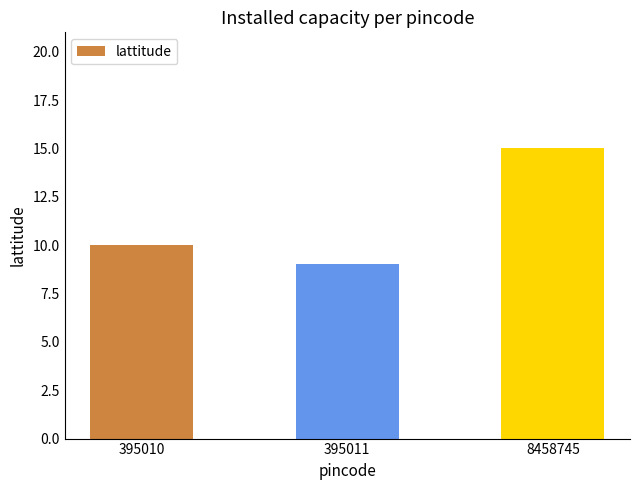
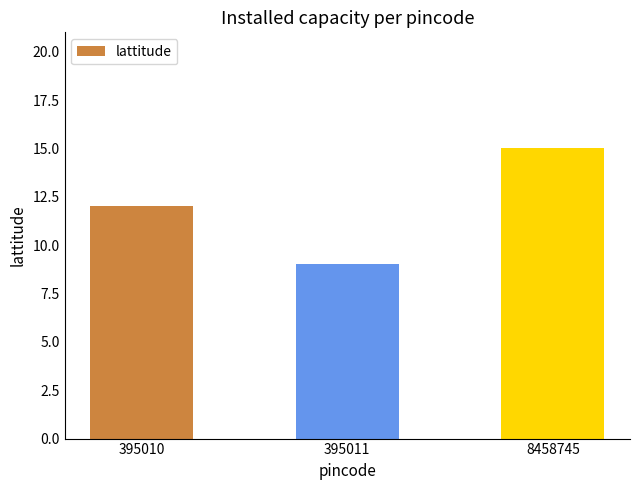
395010: 10 -> 12
